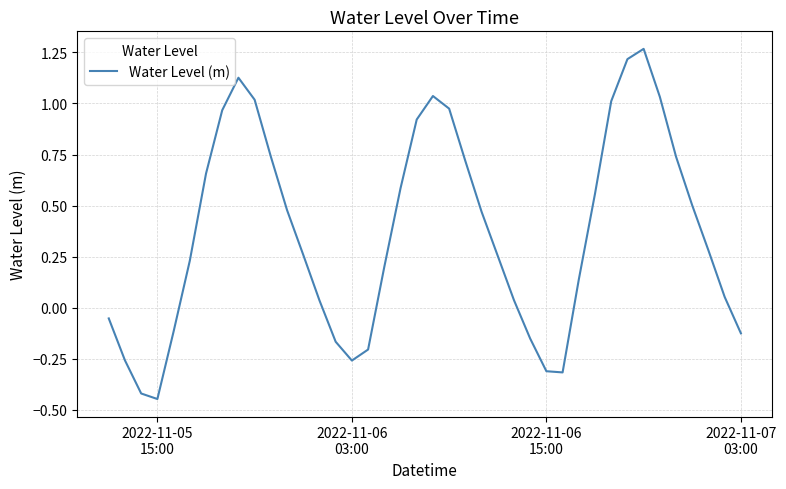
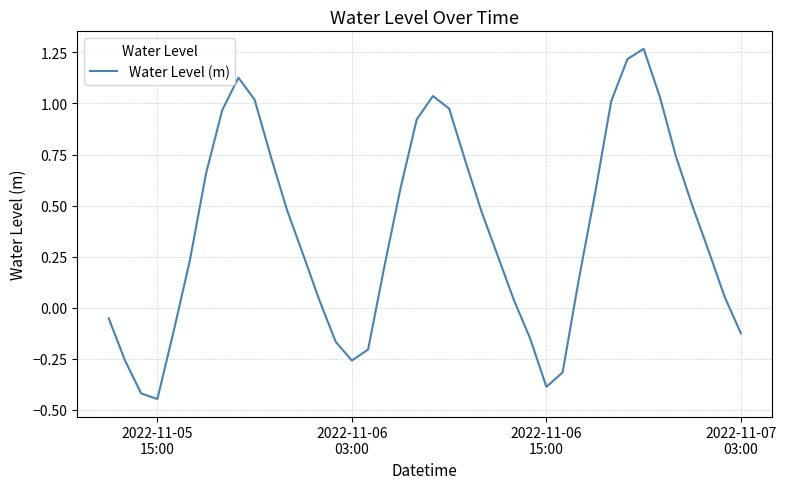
2022-11-06 15:00: -0.31 -> -0.39
